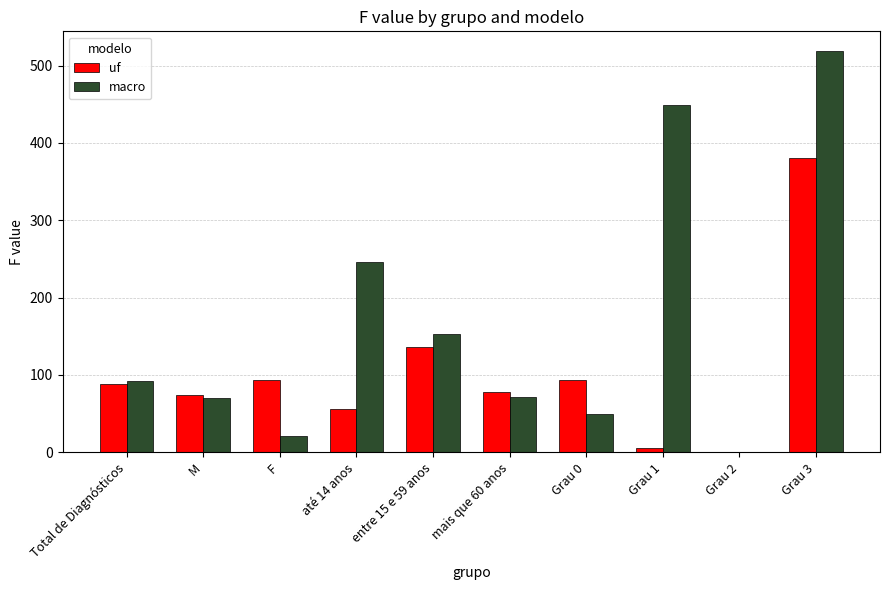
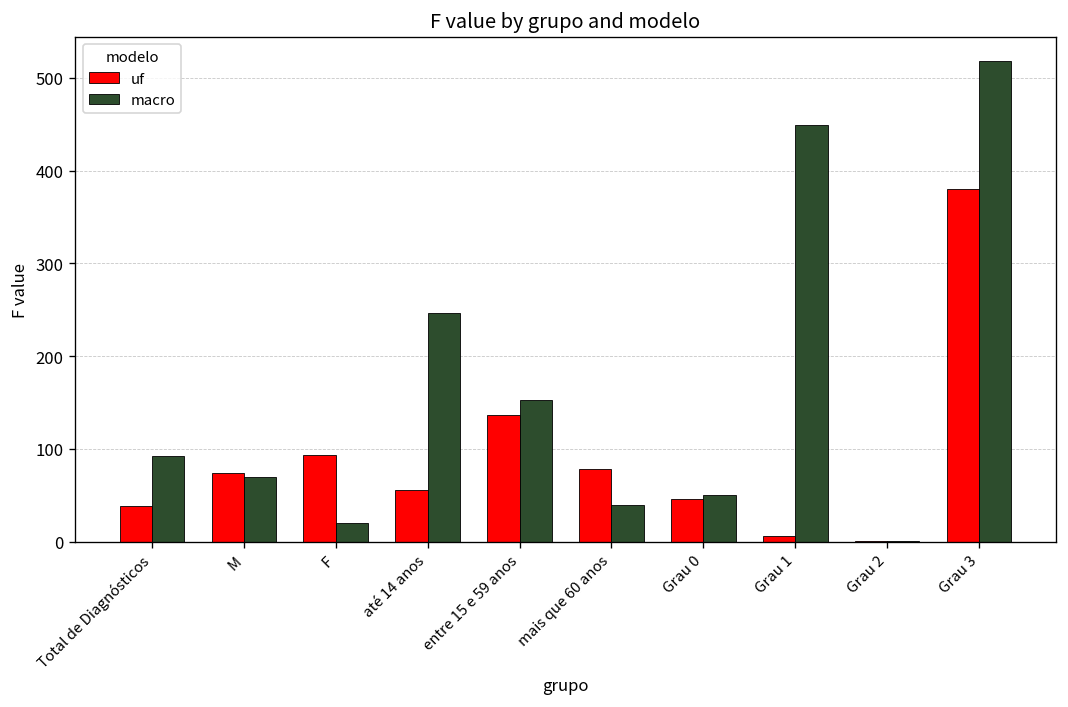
uf, Total de Diagnósticos: 90 -> 40
macro, mais que 60 anos: 70 -> 40
uf, Grau 0: 90 -> 50
